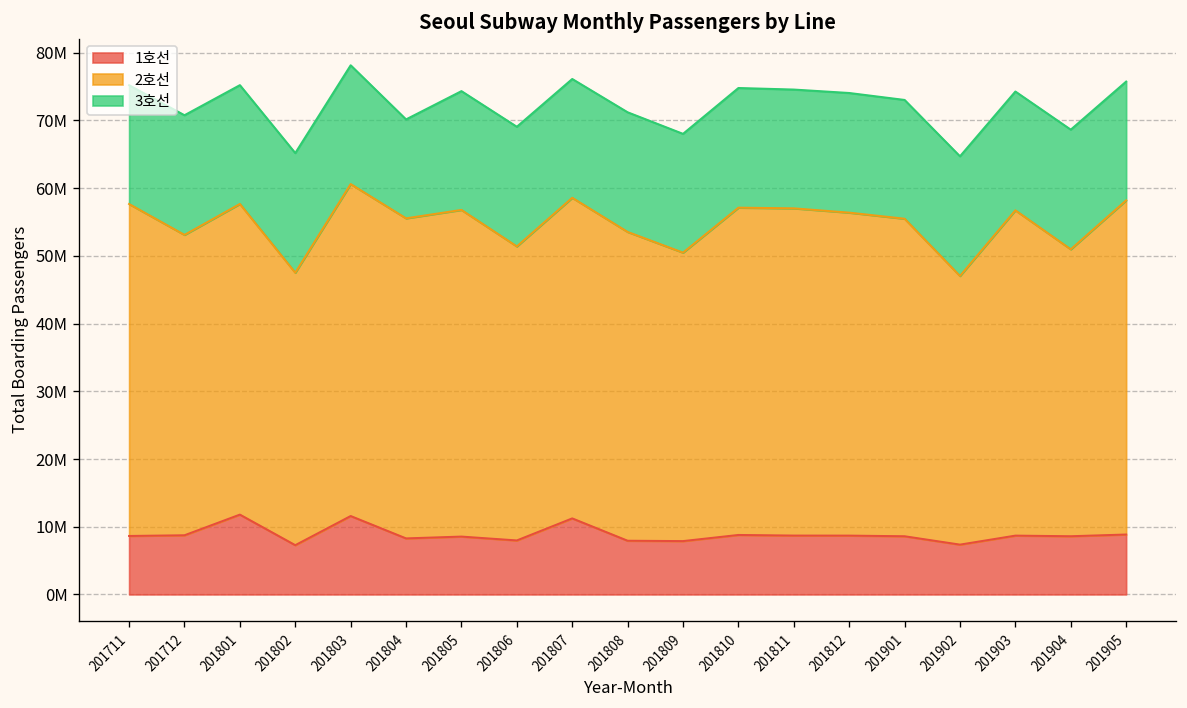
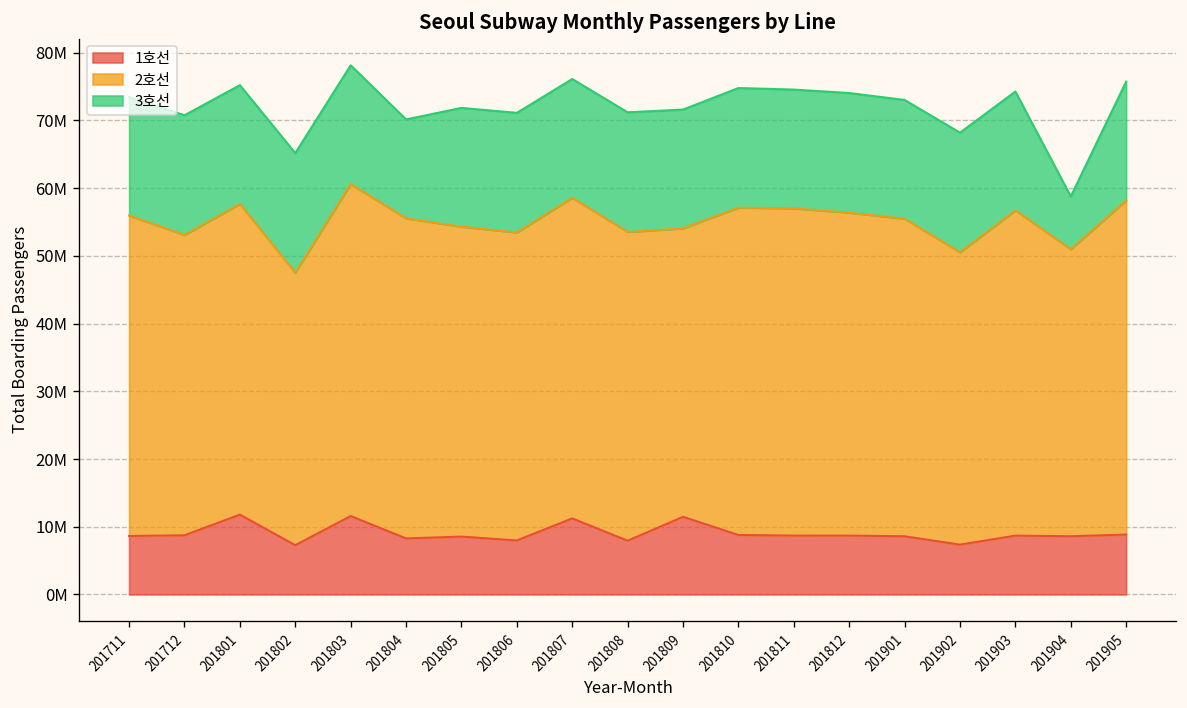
2호선, 201711: 49000000 -> 47000000
2호선, 201805: 48000000 -> 46000000
2호선, 201806: 43000000 -> 45000000
1호선, 201809: 8000000 -> 11000000
2호선, 201902: 40000000 -> 43000000
3호선, 201904: 18000000 -> 8000000
